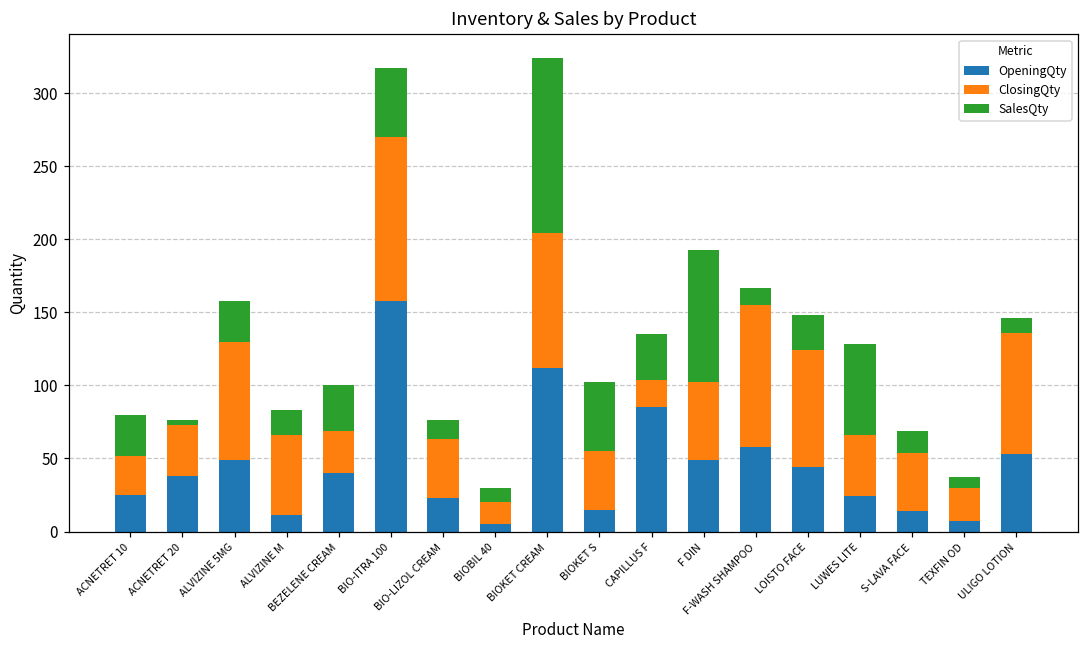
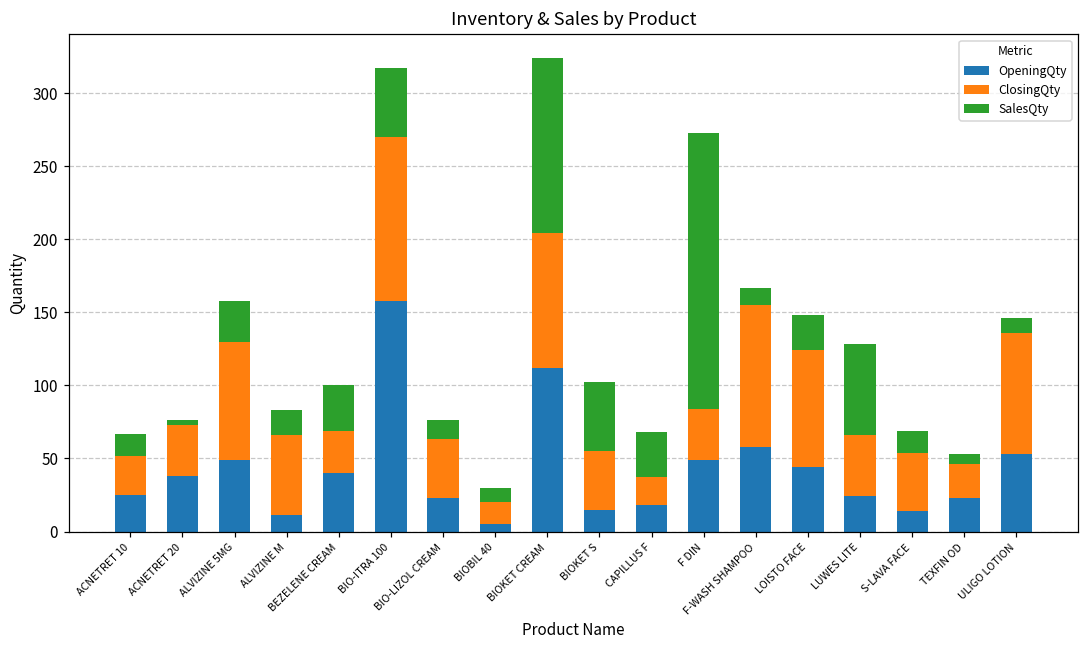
SalesQty, ACNETRET 10: 28 -> 15
OpeningQty, CAPILLUS F: 85 -> 18
ClosingQty, F DIN: 53 -> 35
SalesQty, F DIN: 91 -> 189
OpeningQty, TEXFIN OD: 7 -> 23
